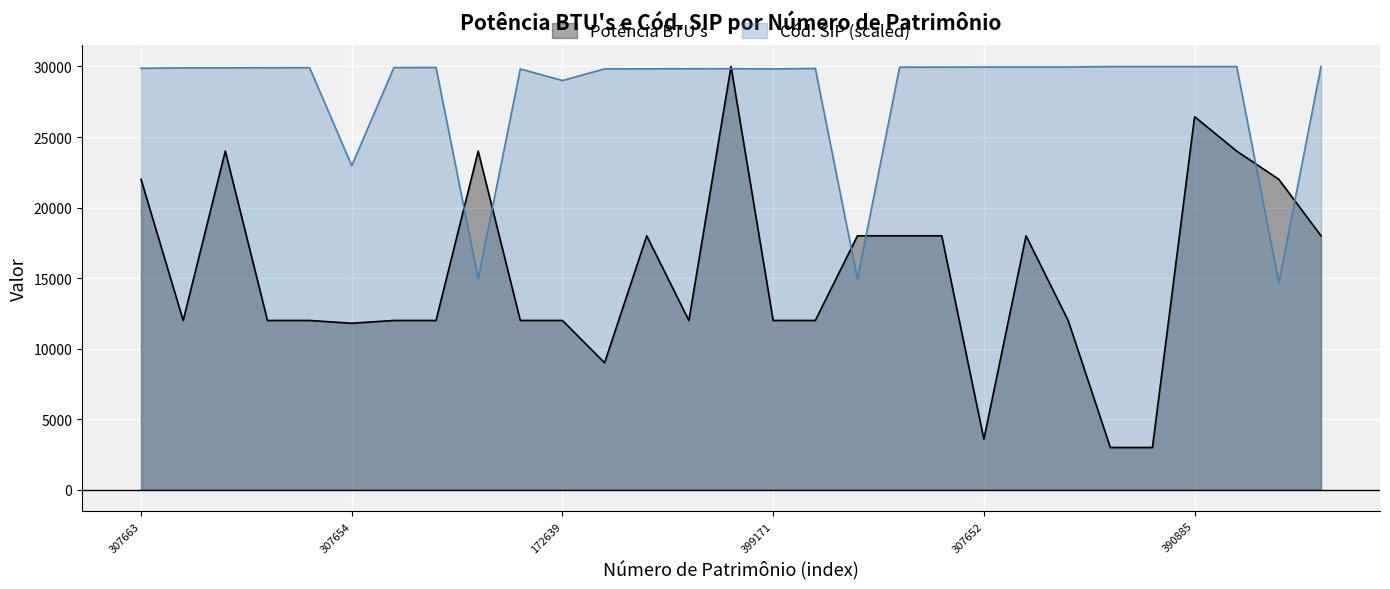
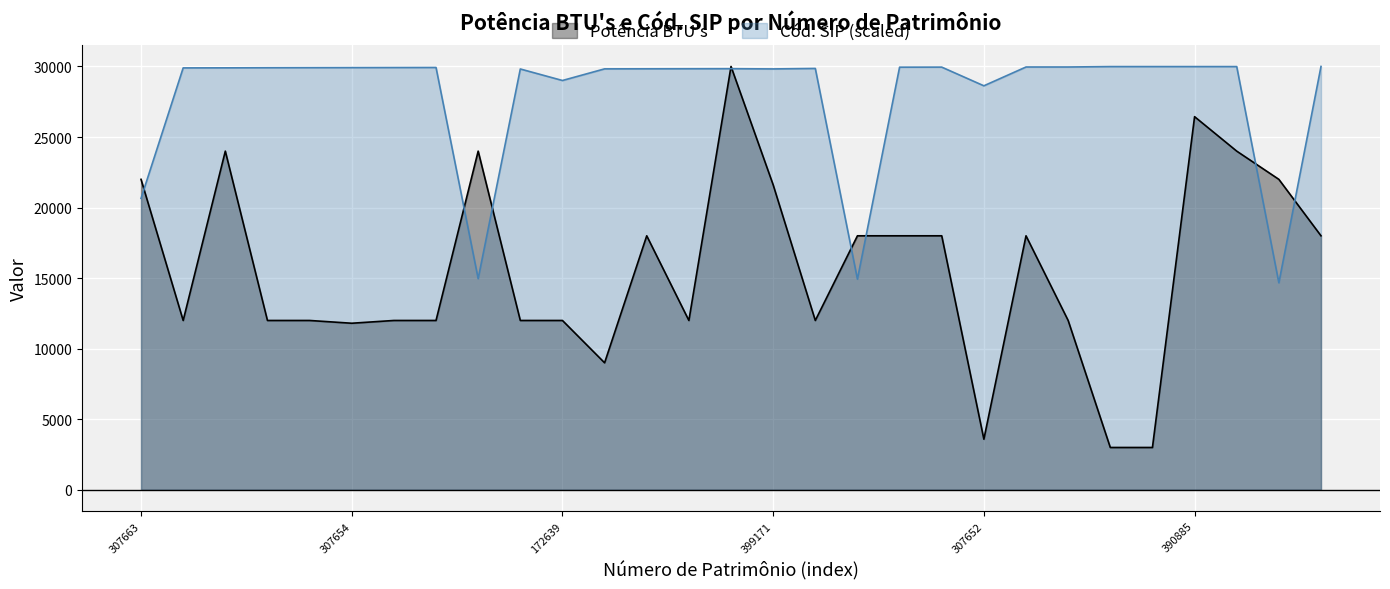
Cód. SIP (scaled), 307663: 29900 -> 20700
Cód. SIP (scaled), 307654: 23000 -> 29900
Potência BTU's, 399171: 12000 -> 21600
Cód. SIP (scaled), 307652: 30000 -> 28600
